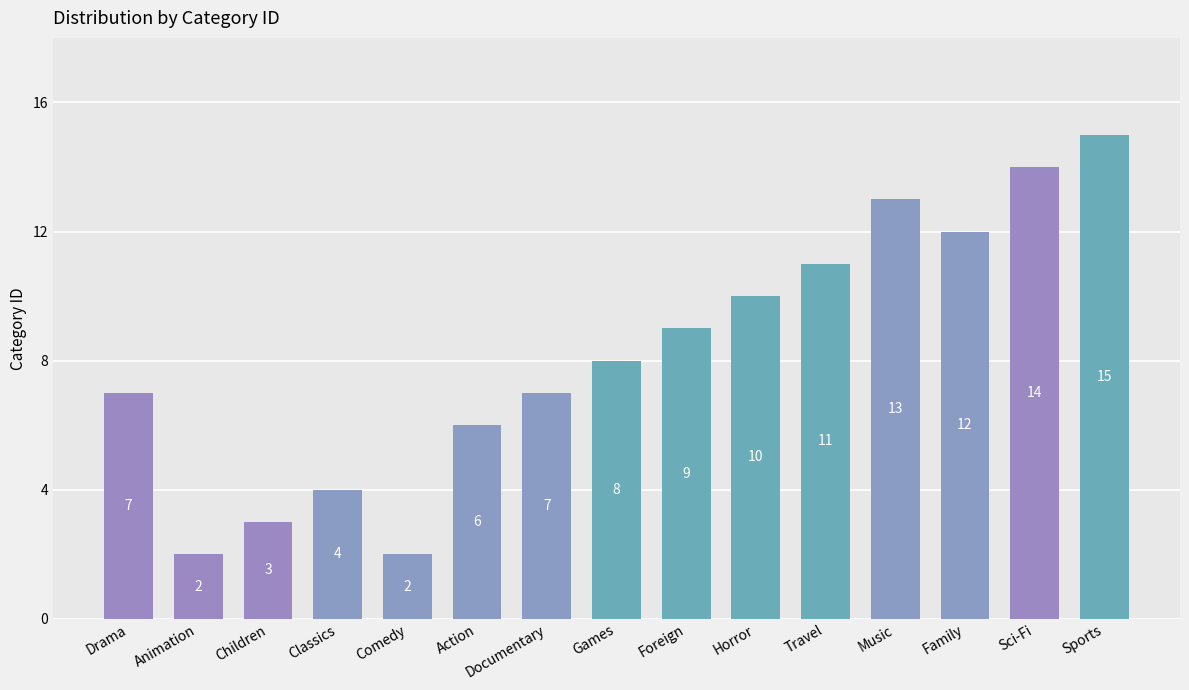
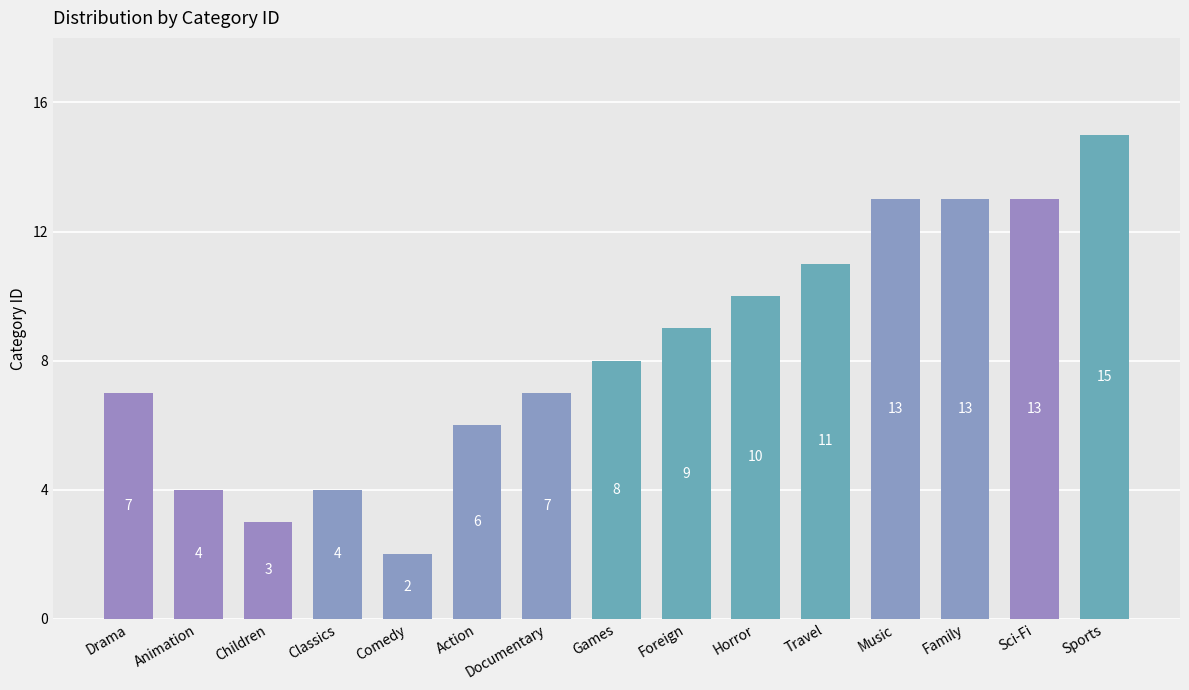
Animation: 2 -> 4
Family: 12 -> 13
Sci-Fi: 14 -> 13
